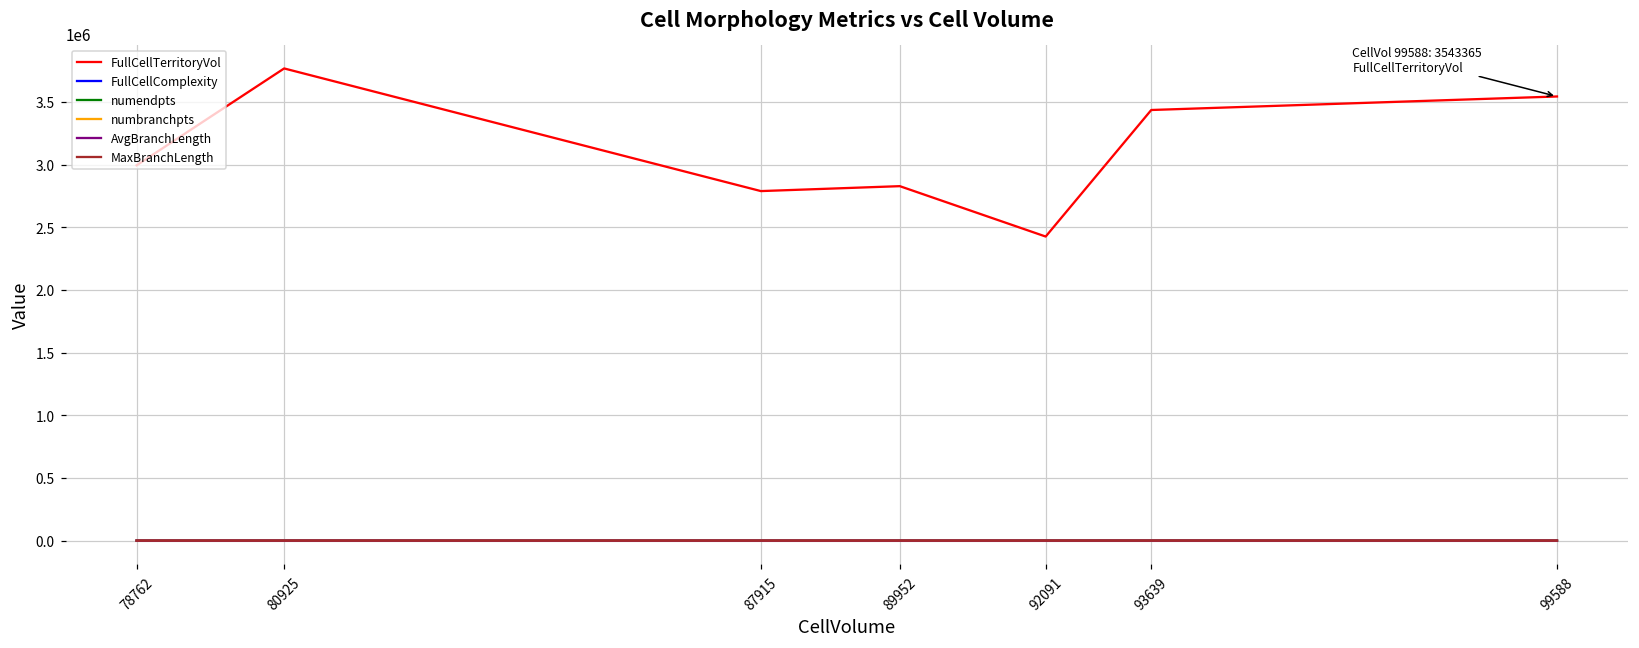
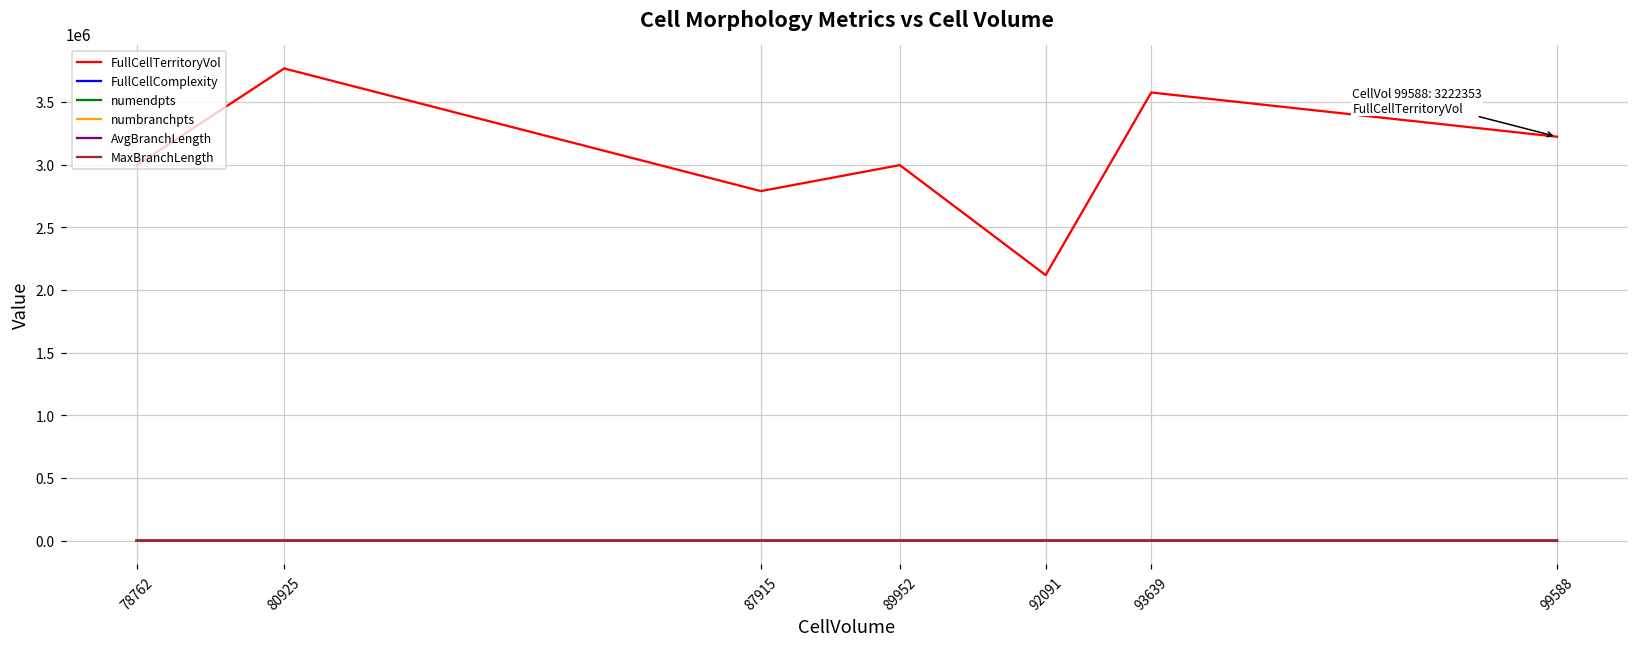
FullCellTerritoryVol, 89952: 2830000 -> 3000000
FullCellTerritoryVol, 92091: 2430000 -> 2120000
FullCellTerritoryVol, 93639: 3440000 -> 3580000
FullCellTerritoryVol, 99588: 3543365 -> 3222353
